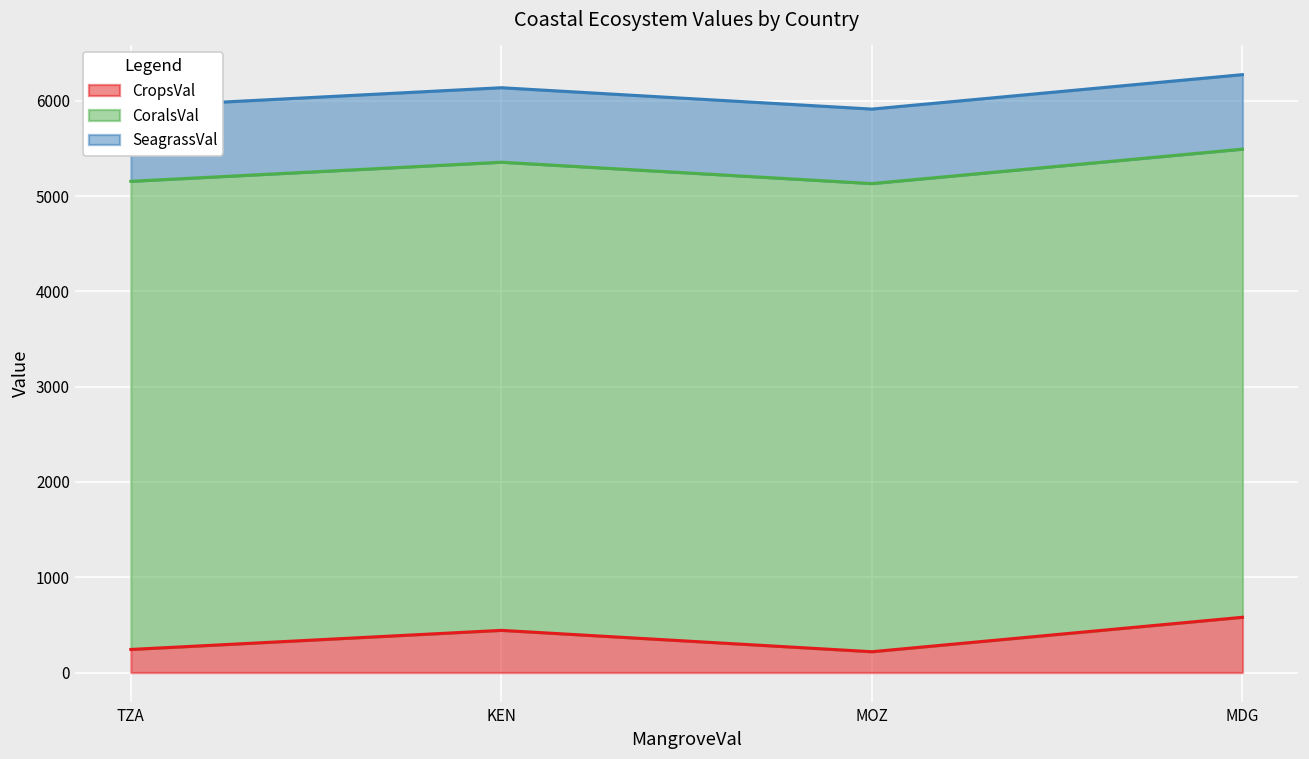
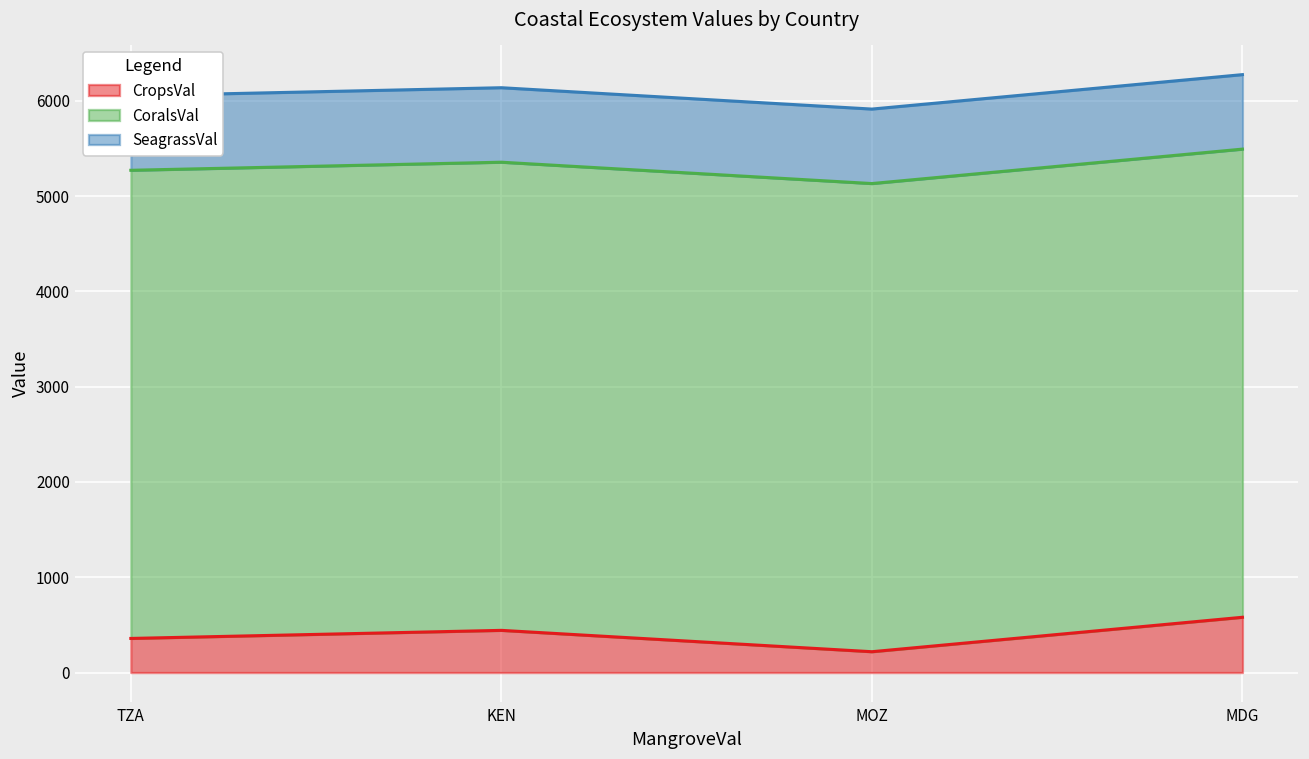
CropsVal, TZA: 200 -> 400
